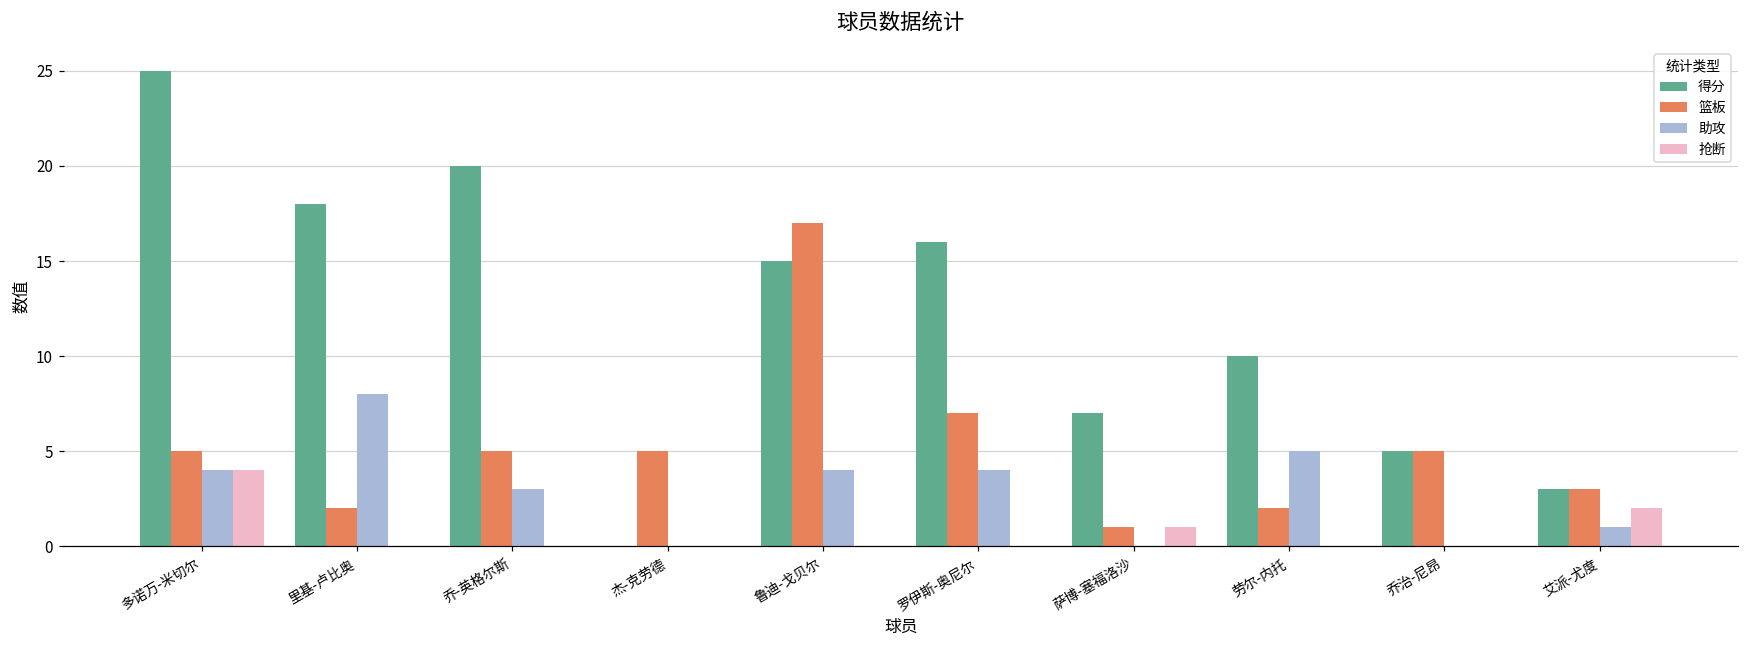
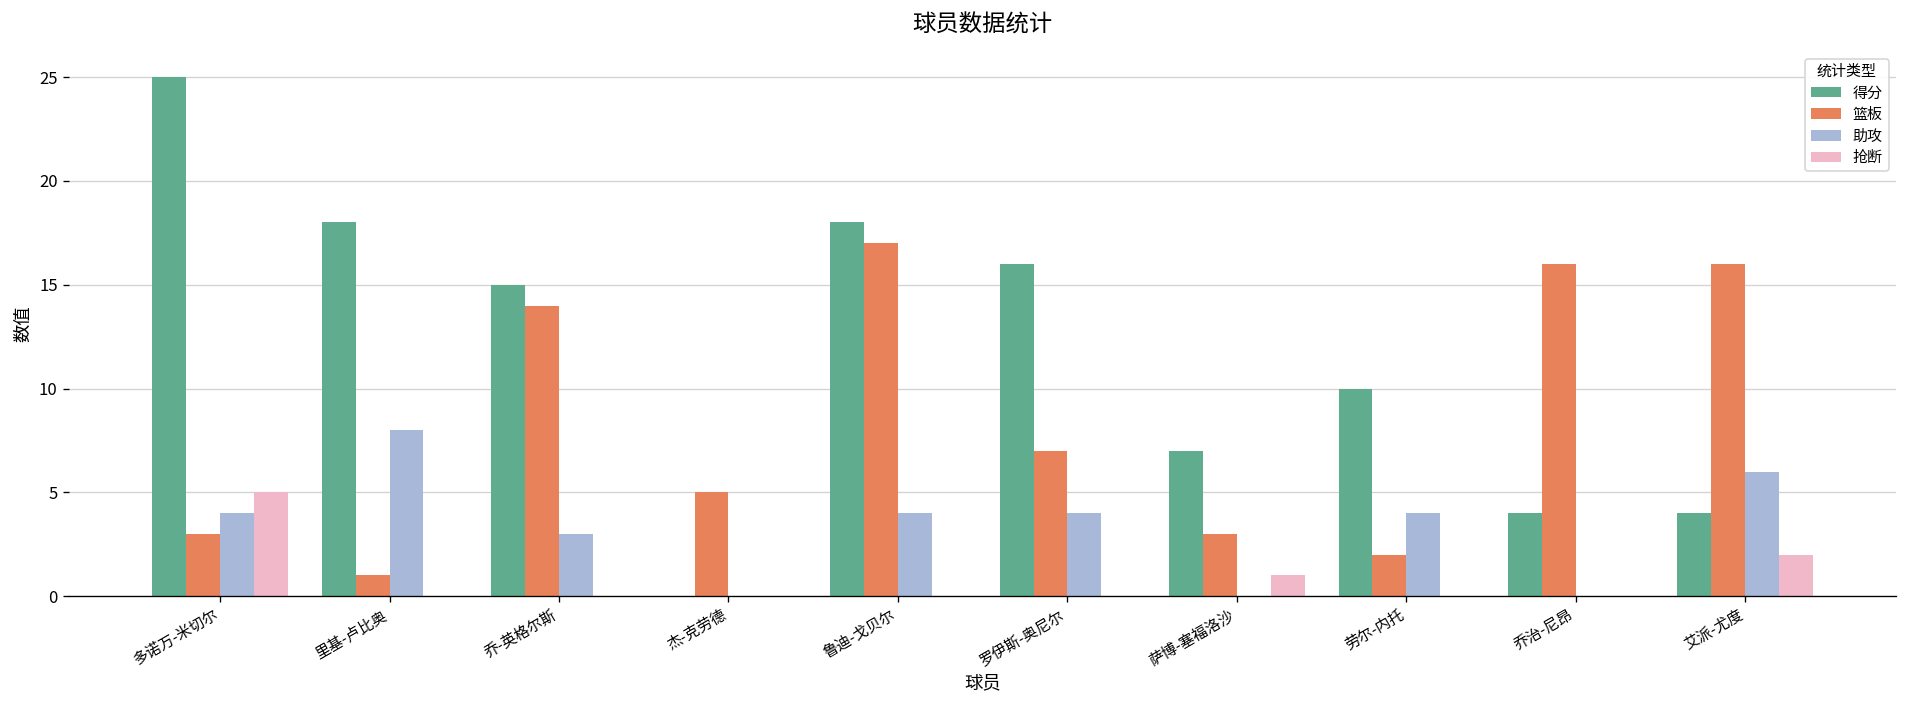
篮板, 多诺万-米切尔: 5 -> 3
抢断, 多诺万-米切尔: 4 -> 5
篮板, 里基-卢比奥: 2 -> 1
得分, 乔-英格尔斯: 20 -> 15
篮板, 乔-英格尔斯: 5 -> 14
得分, 鲁迪-戈贝尔: 15 -> 18
篮板, 萨博-塞福洛沙: 1 -> 3
助攻, 劳尔-内托: 5 -> 4
得分, 乔治-尼昂: 5 -> 4
篮板, 乔治-尼昂: 5 -> 16
得分, 艾派-尤度: 3 -> 4
篮板, 艾派-尤度: 3 -> 16
助攻, 艾派-尤度: 1 -> 6
